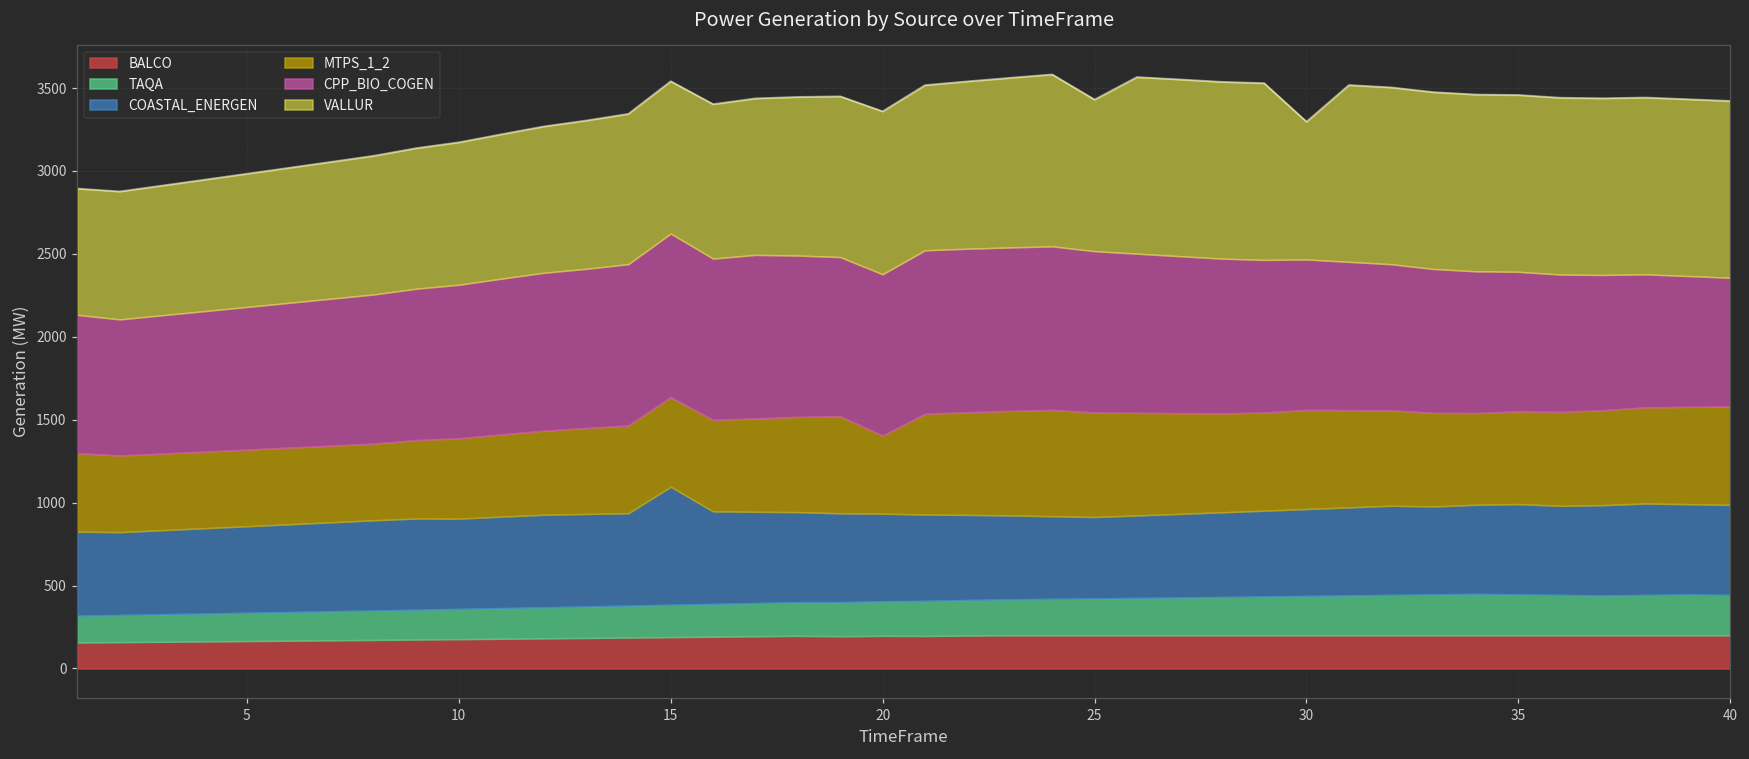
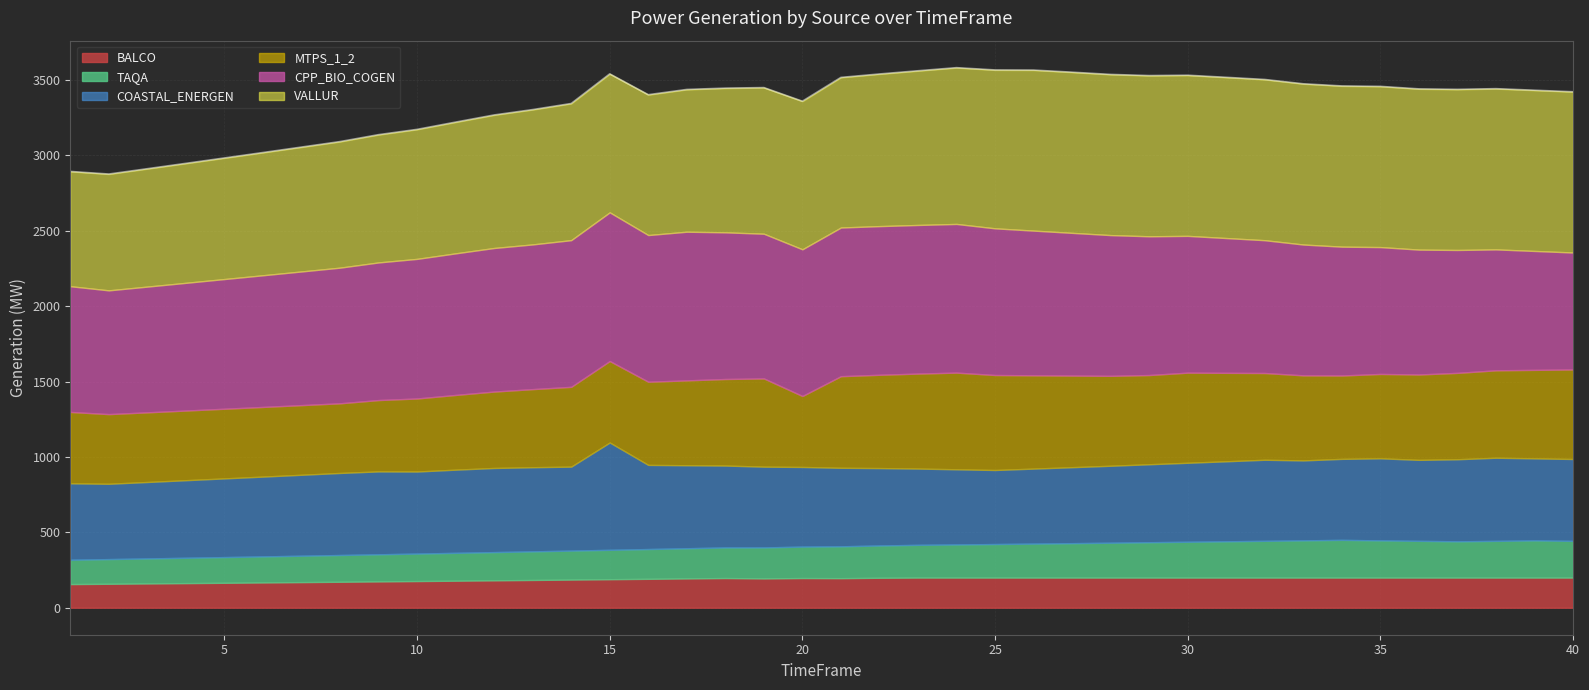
VALLUR, 25: 910 -> 1050
VALLUR, 30: 830 -> 1070
